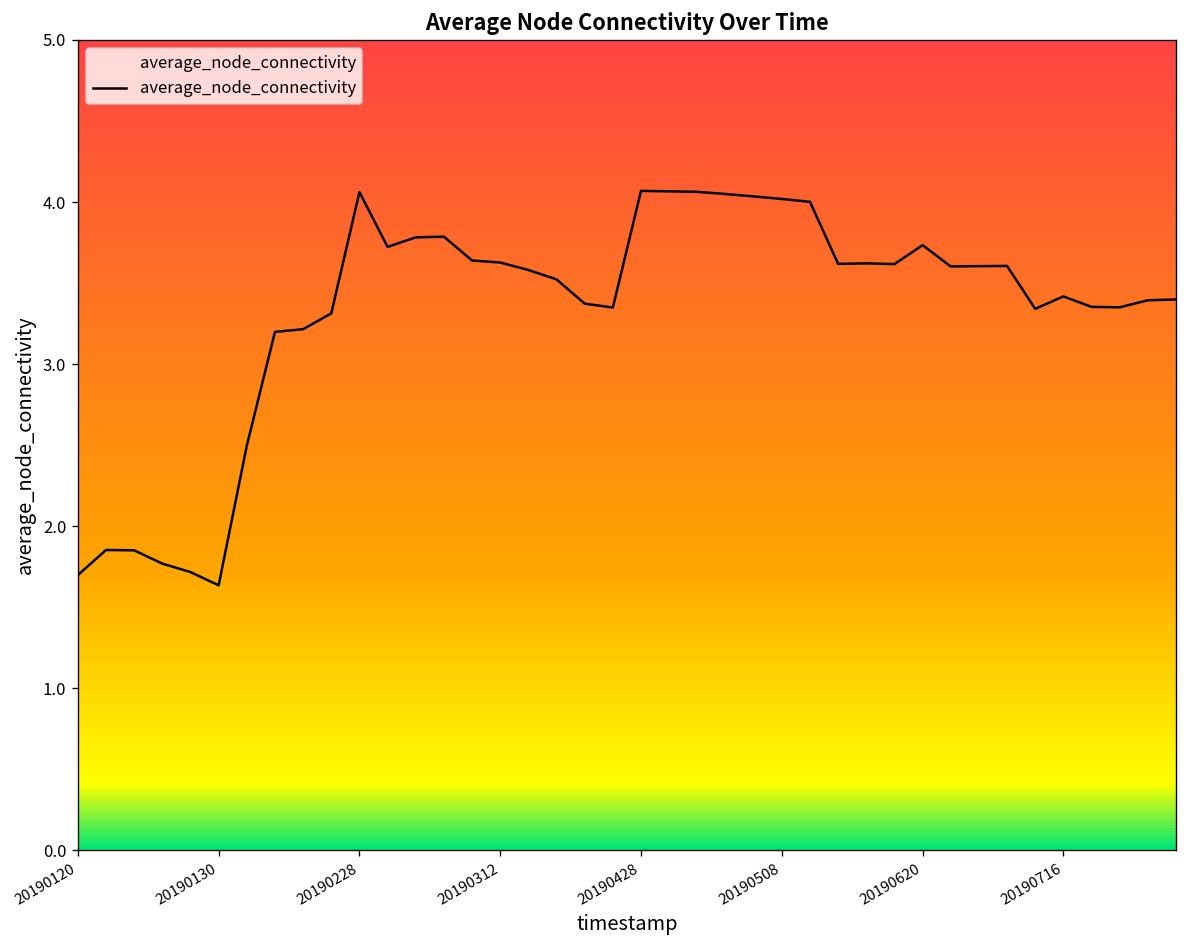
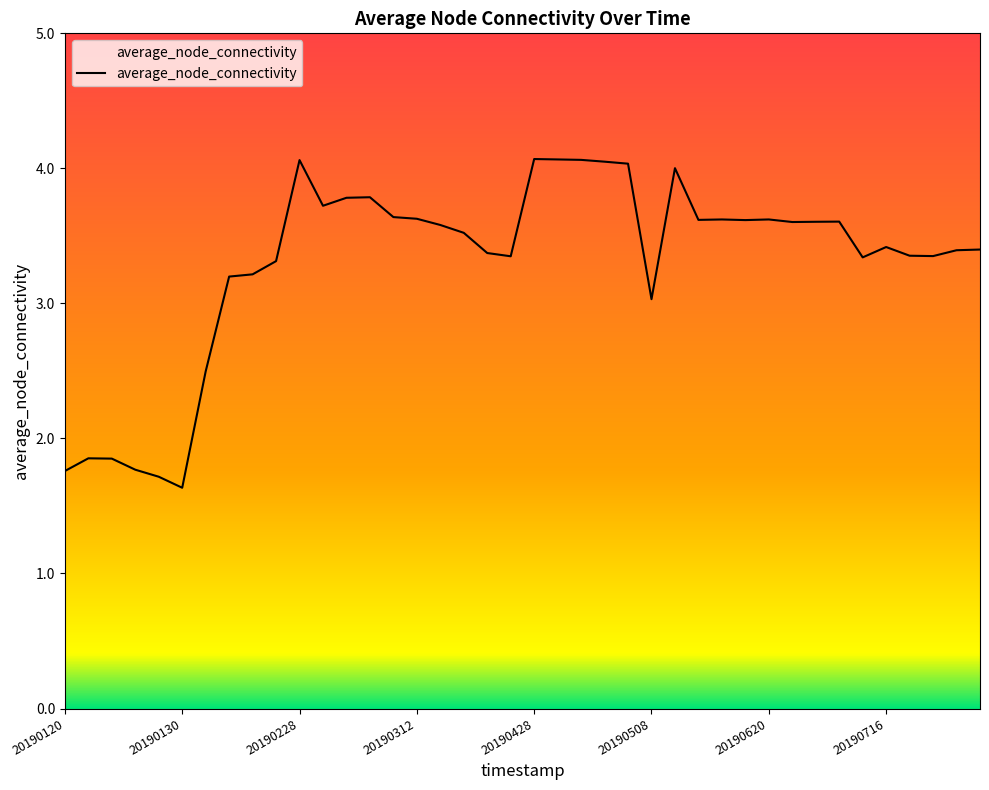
20190120: 1.70 -> 1.76
20190508: 4.02 -> 3.03
20190620: 3.73 -> 3.62
